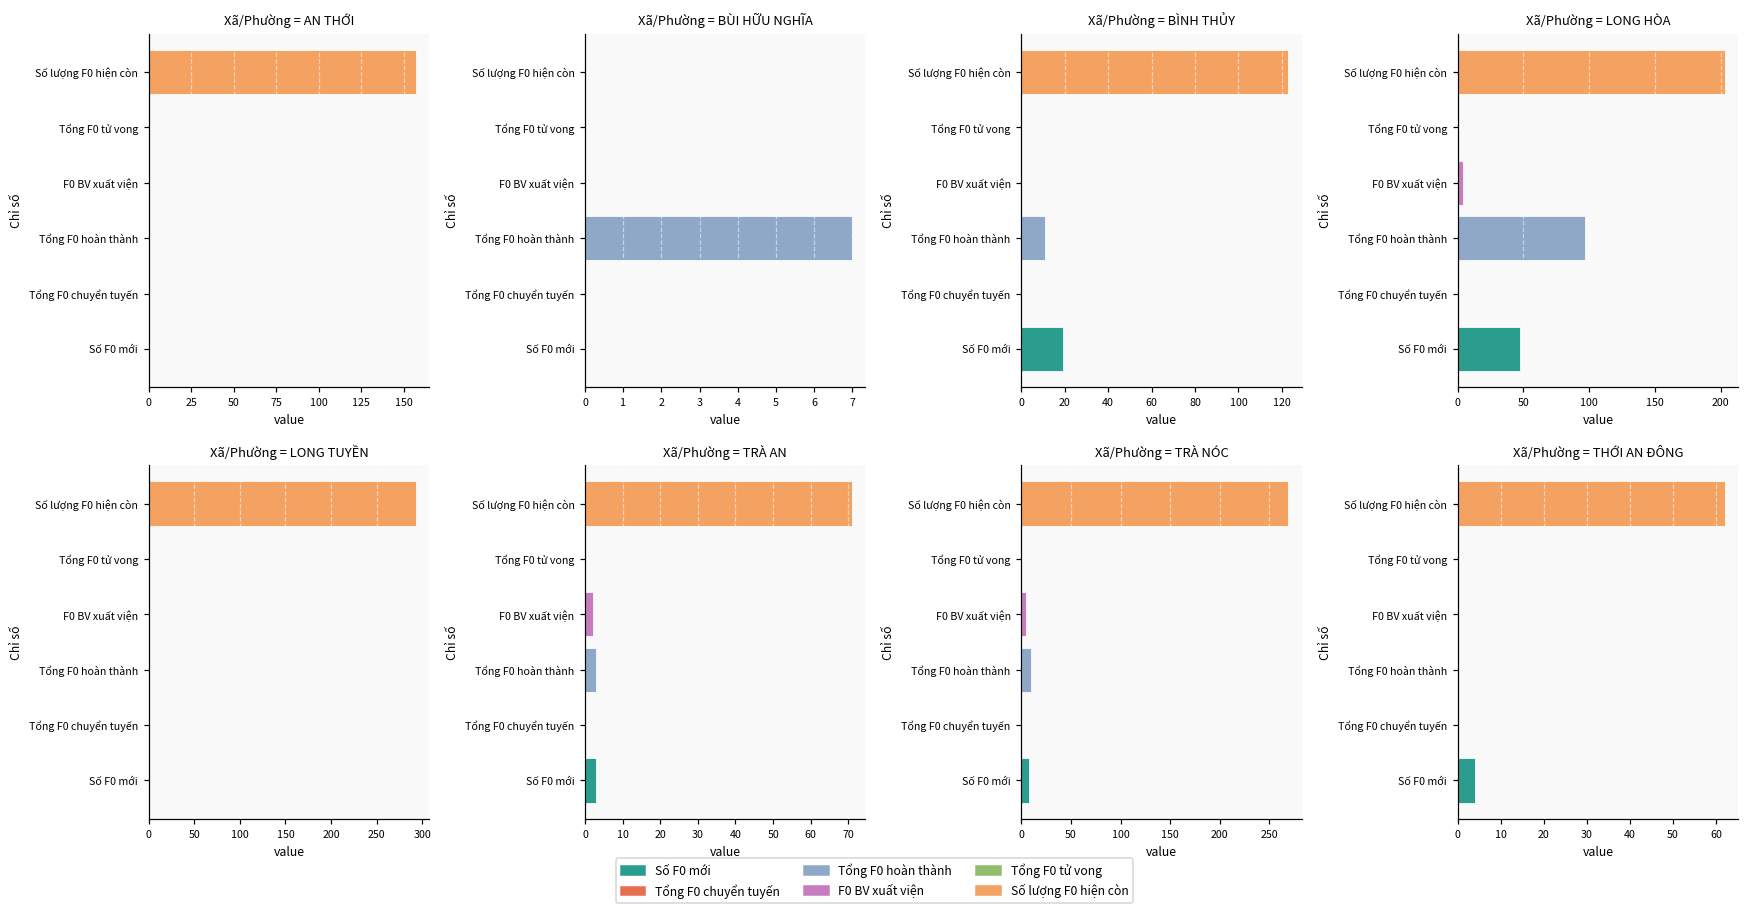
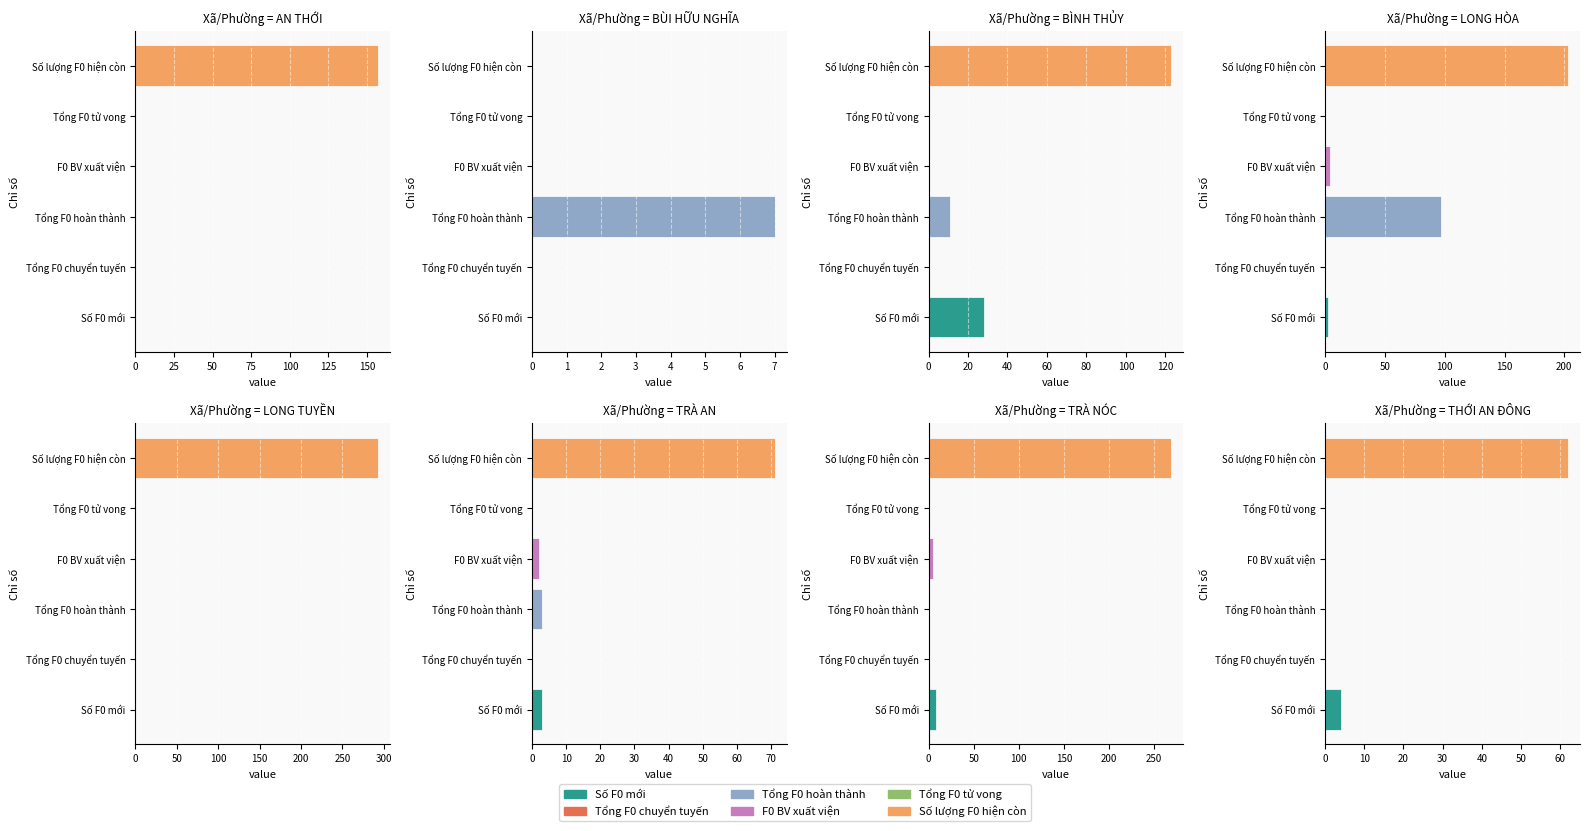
Xã/Phường = BÌNH THỦY, Số F0 mới: 19 -> 28
Xã/Phường = LONG HÒA, Số F0 mới: 47 -> 2
Xã/Phường = TRÀ NÓC, Tổng F0 hoàn thành: 10 -> 0
